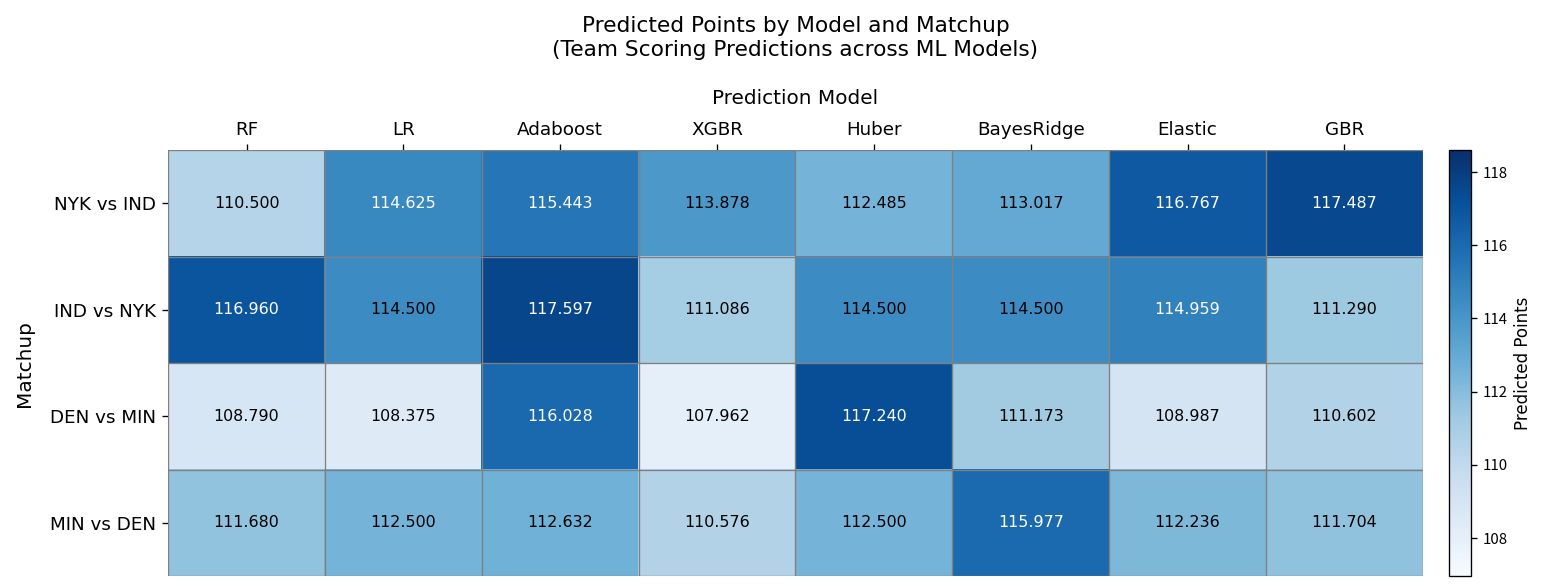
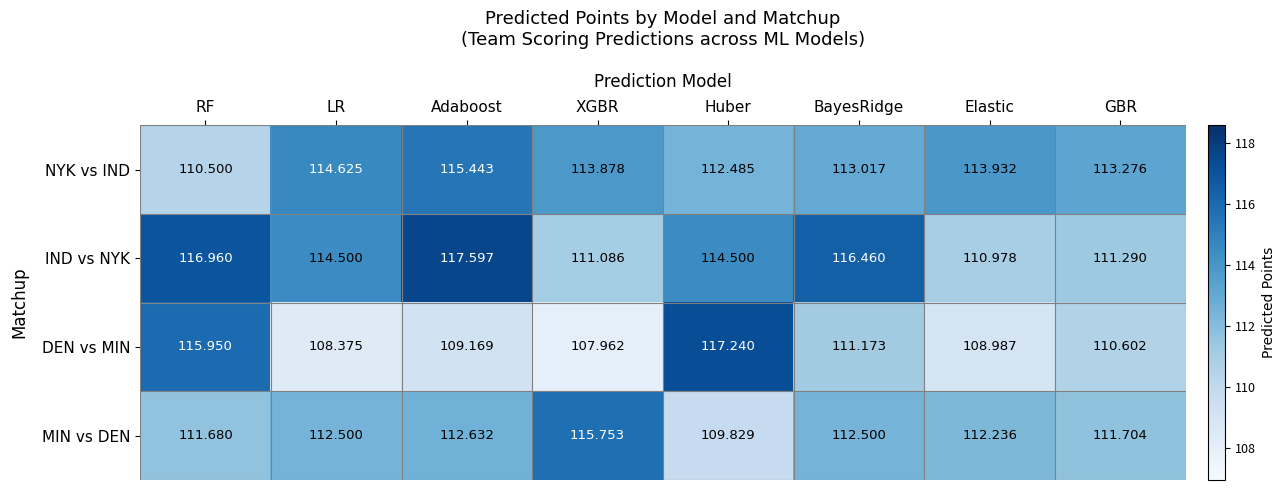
NYK vs IND, Elastic: 116.767 -> 113.932
NYK vs IND, GBR: 117.487 -> 113.276
IND vs NYK, BayesRidge: 114.500 -> 116.460
IND vs NYK, Elastic: 114.959 -> 110.978
DEN vs MIN, RF: 108.790 -> 115.950
DEN vs MIN, Adaboost: 116.028 -> 109.169
MIN vs DEN, XGBR: 110.576 -> 115.753
MIN vs DEN, Huber: 112.500 -> 109.829
MIN vs DEN, BayesRidge: 115.977 -> 112.500
